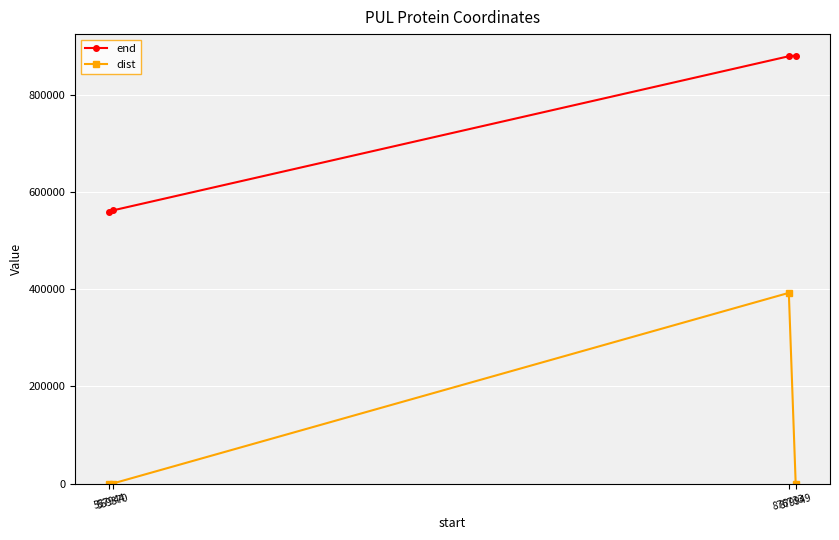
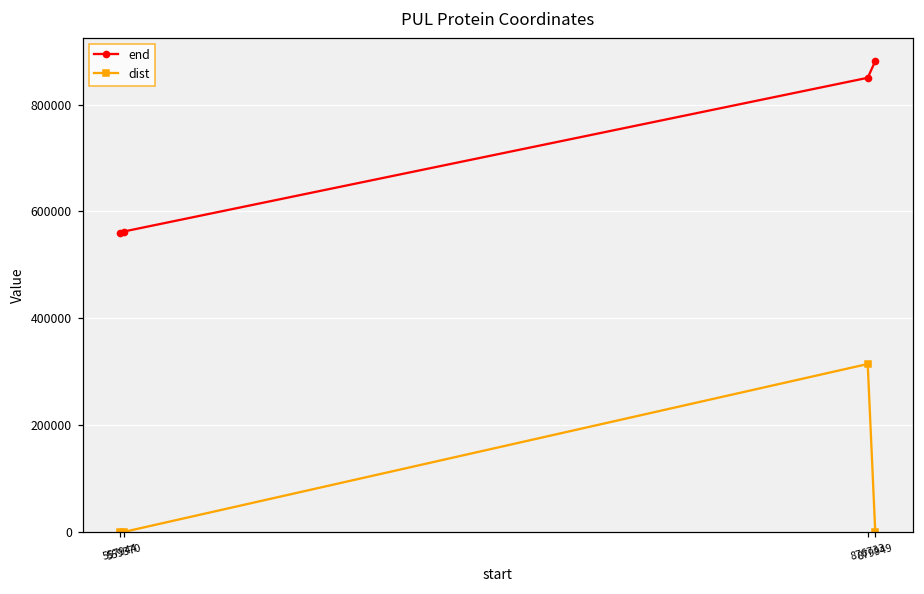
end, 876733: 880000 -> 850000
dist, 876733: 390000 -> 310000
